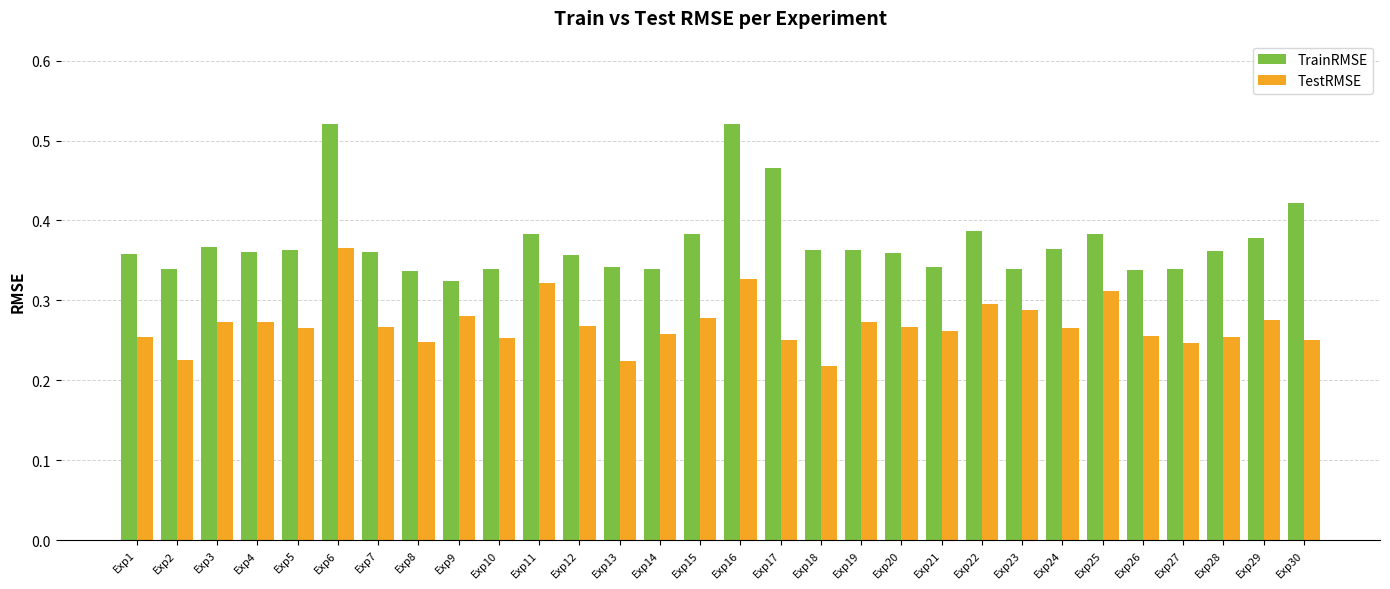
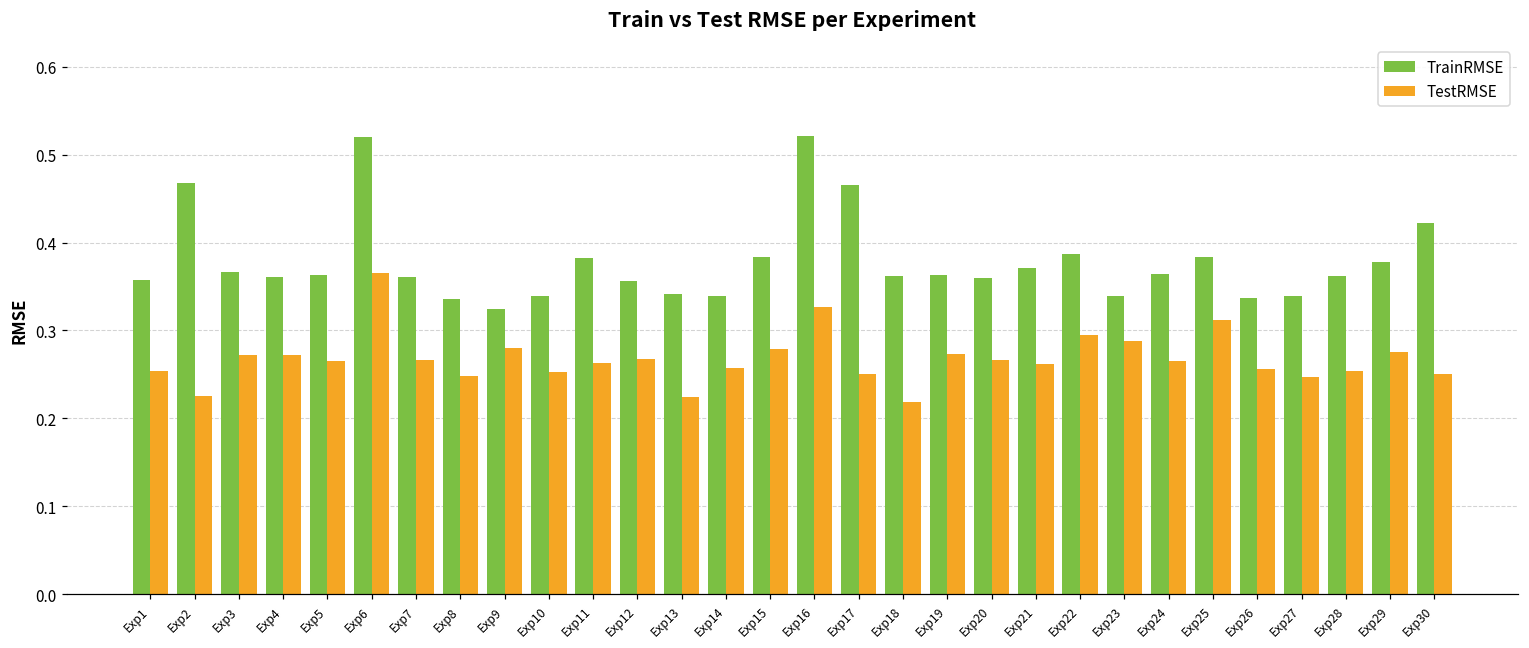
TrainRMSE, Exp2: 0.34 -> 0.47
TestRMSE, Exp11: 0.32 -> 0.26
TrainRMSE, Exp21: 0.34 -> 0.37
